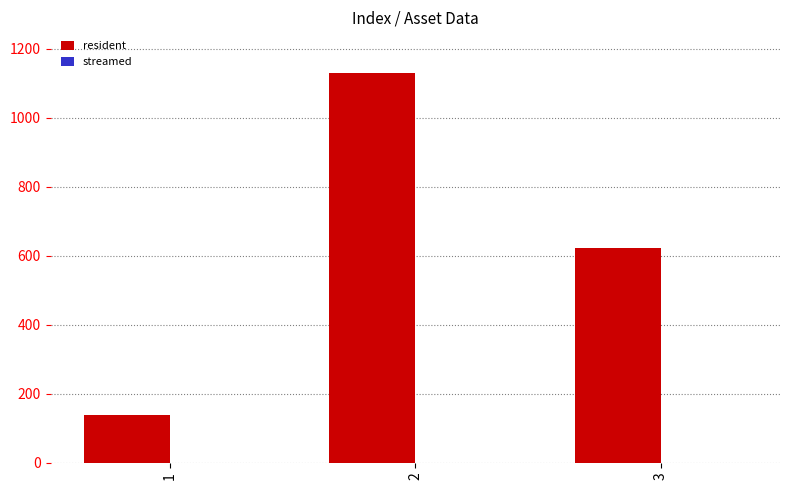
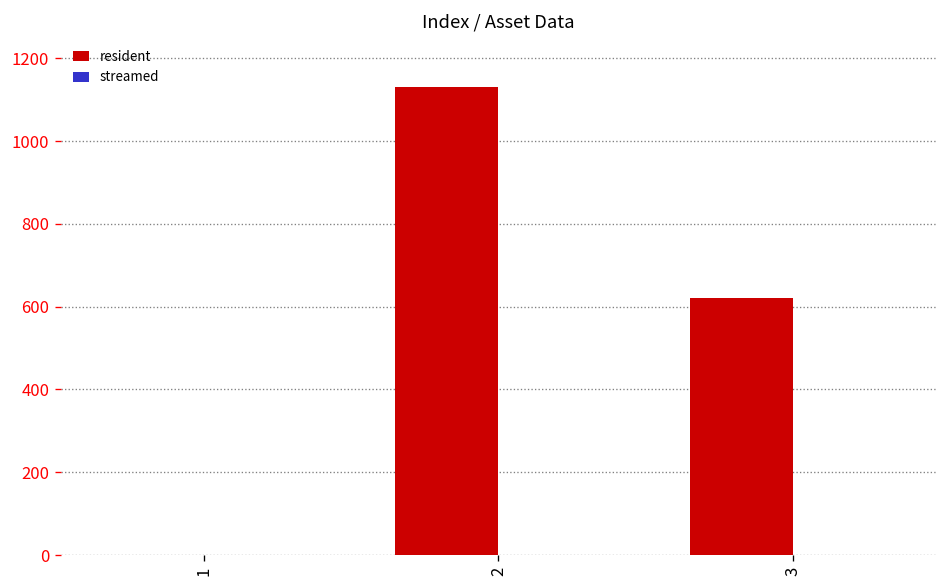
resident, 1: 140 -> 0
